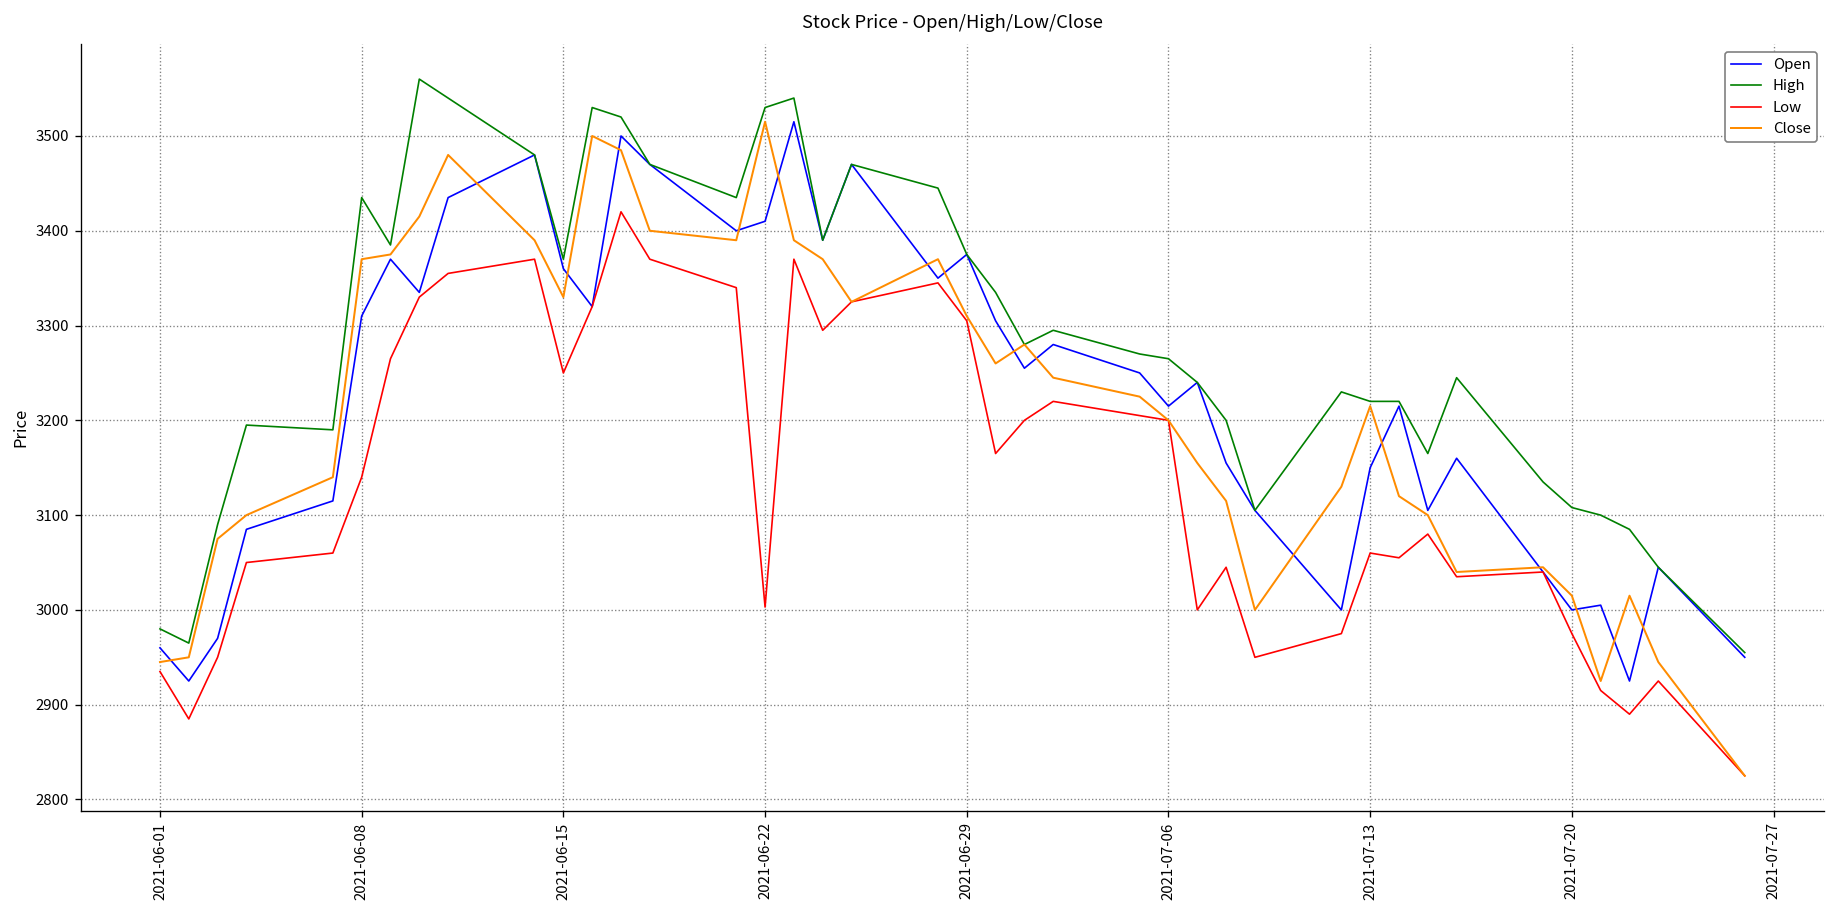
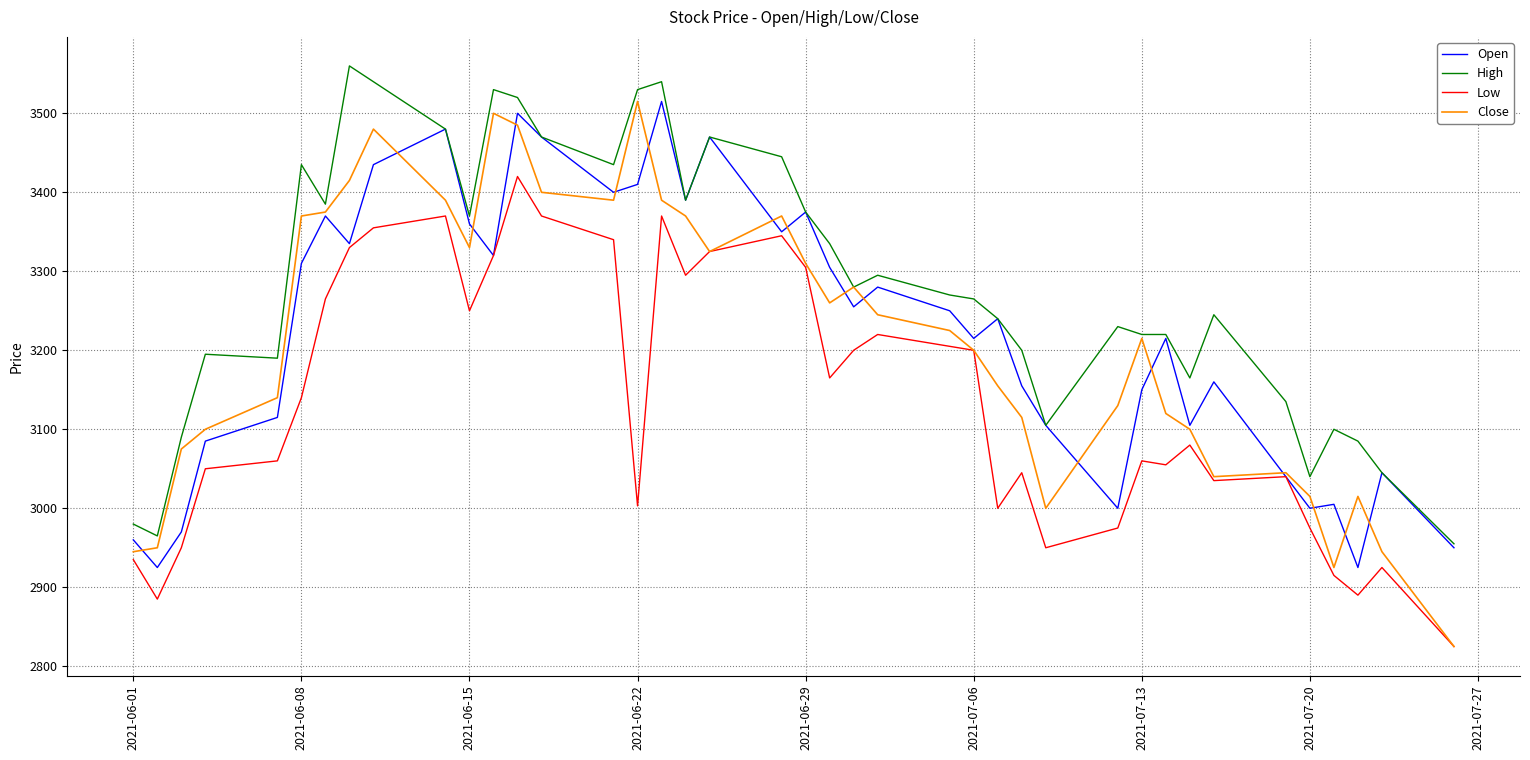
High, 2021-07-20: 3110 -> 3040
